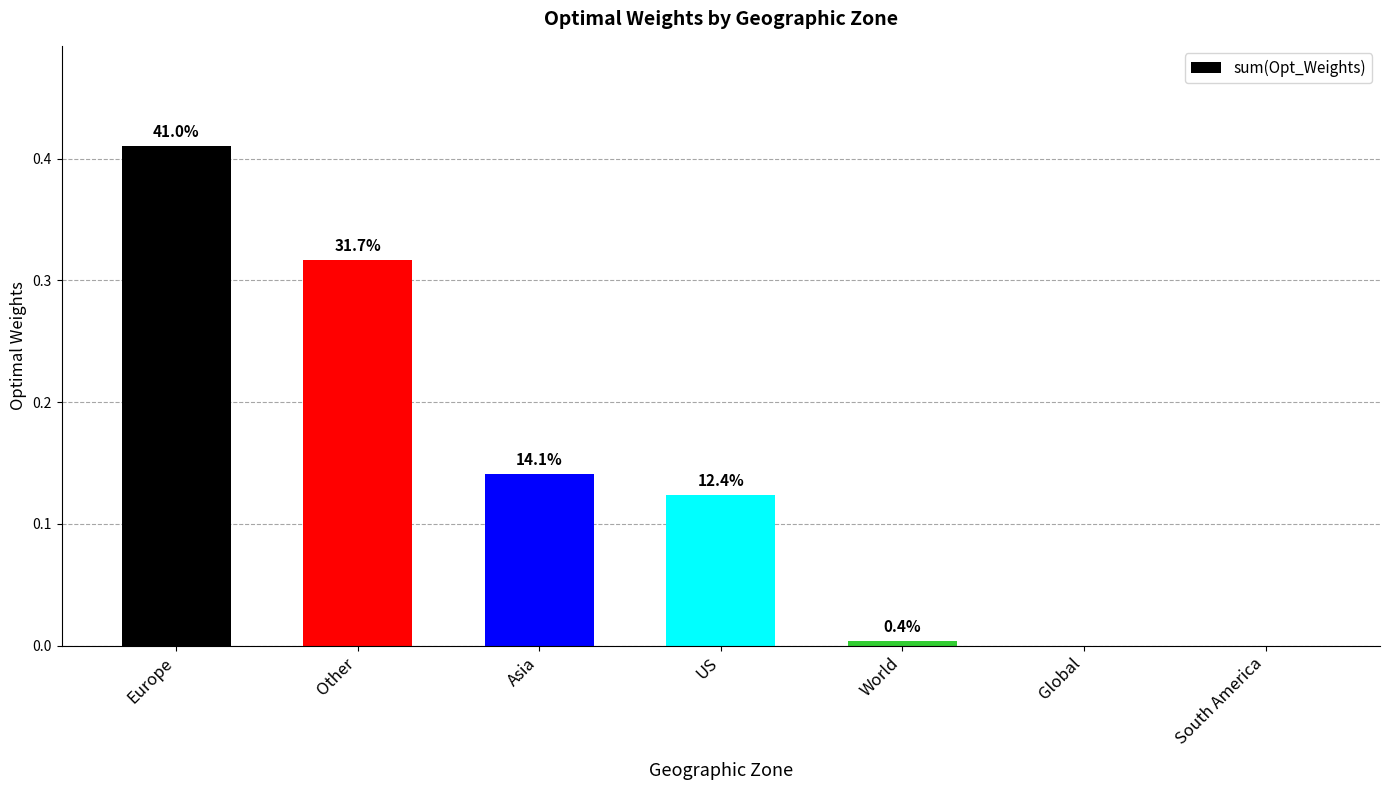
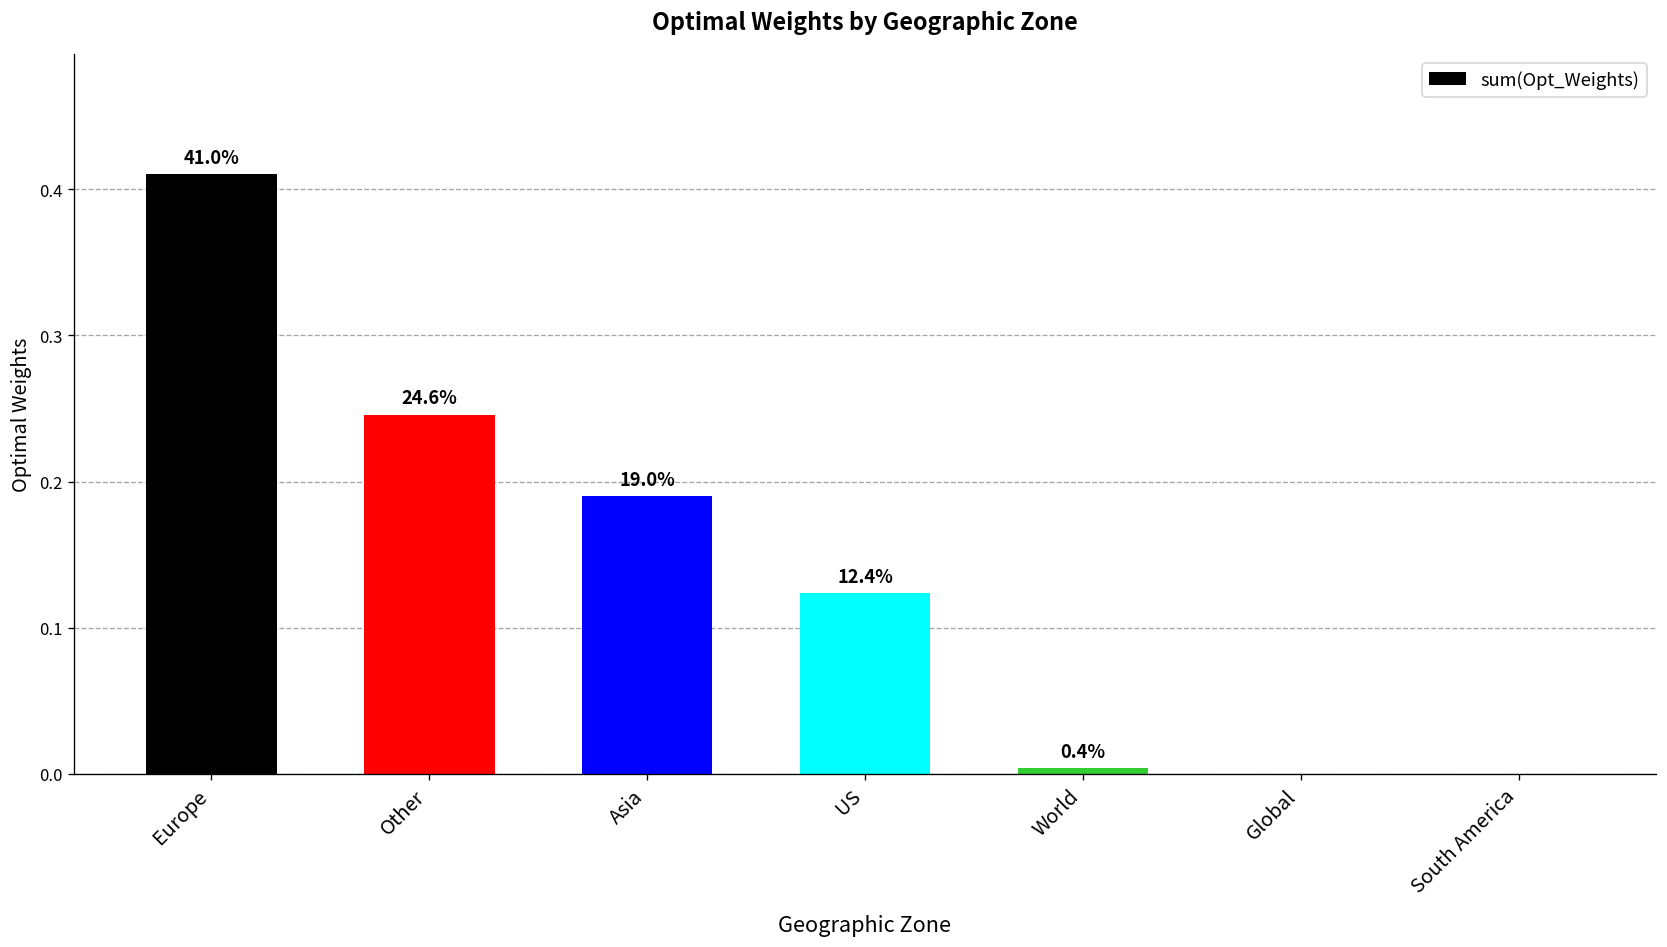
Other: 31.7% -> 24.6%
Asia: 14.1% -> 19.0%
